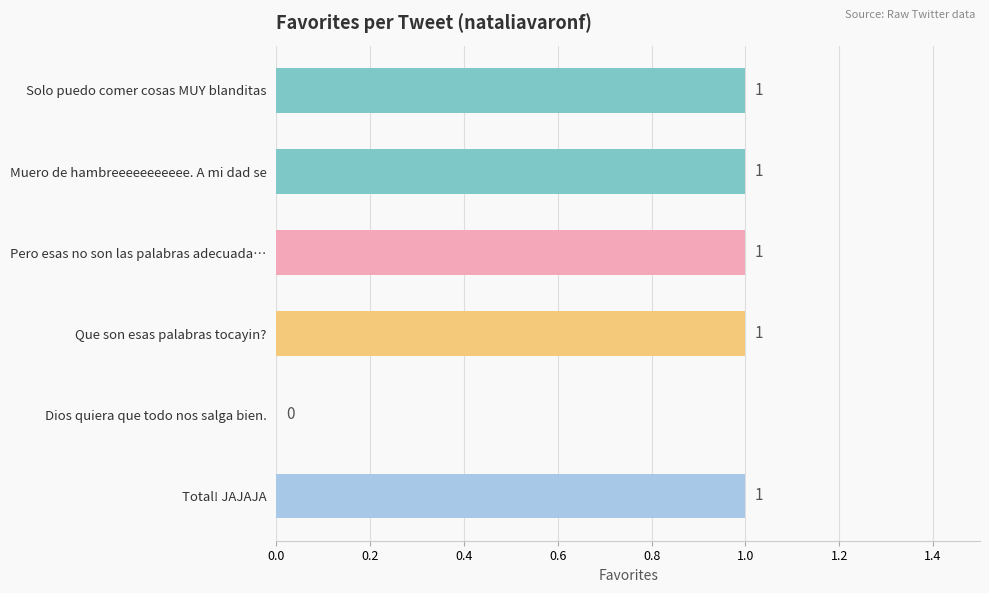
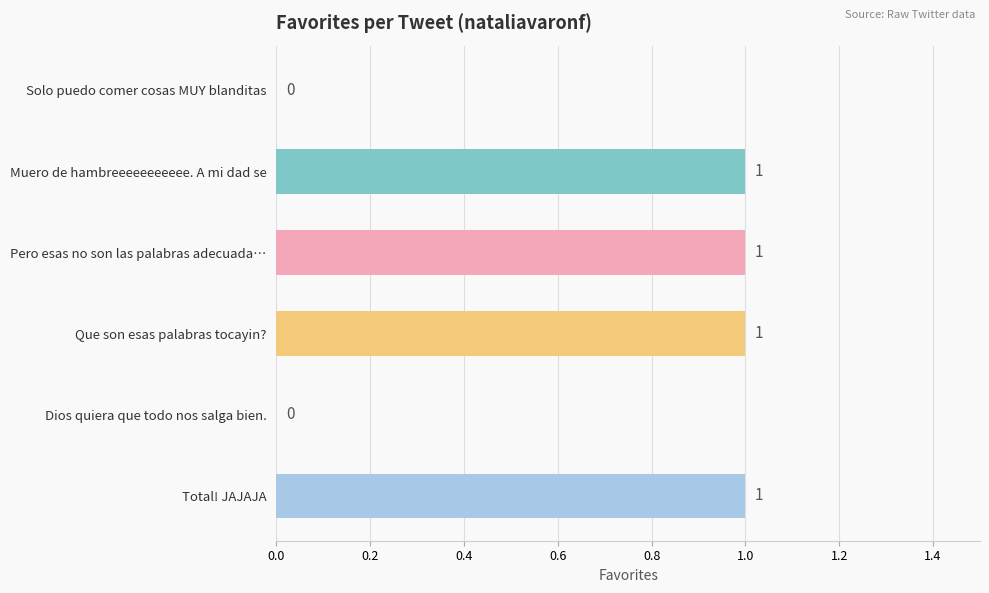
Solo puedo comer cosas MUY blanditas: 1 -> 0
